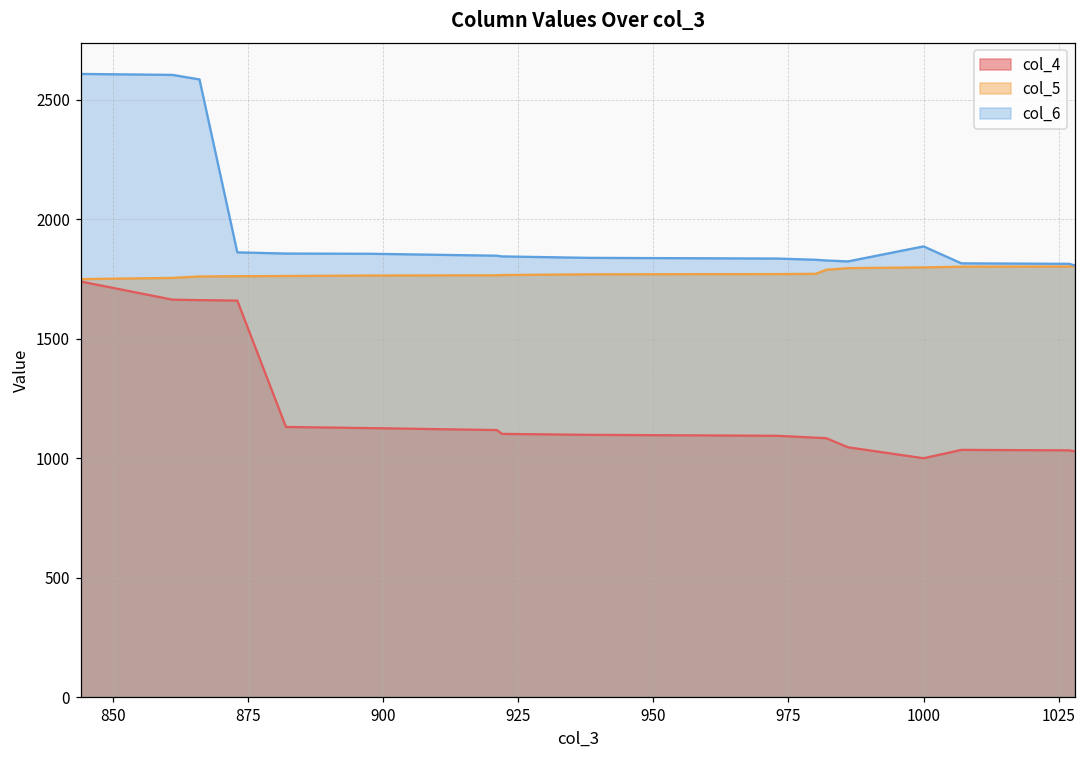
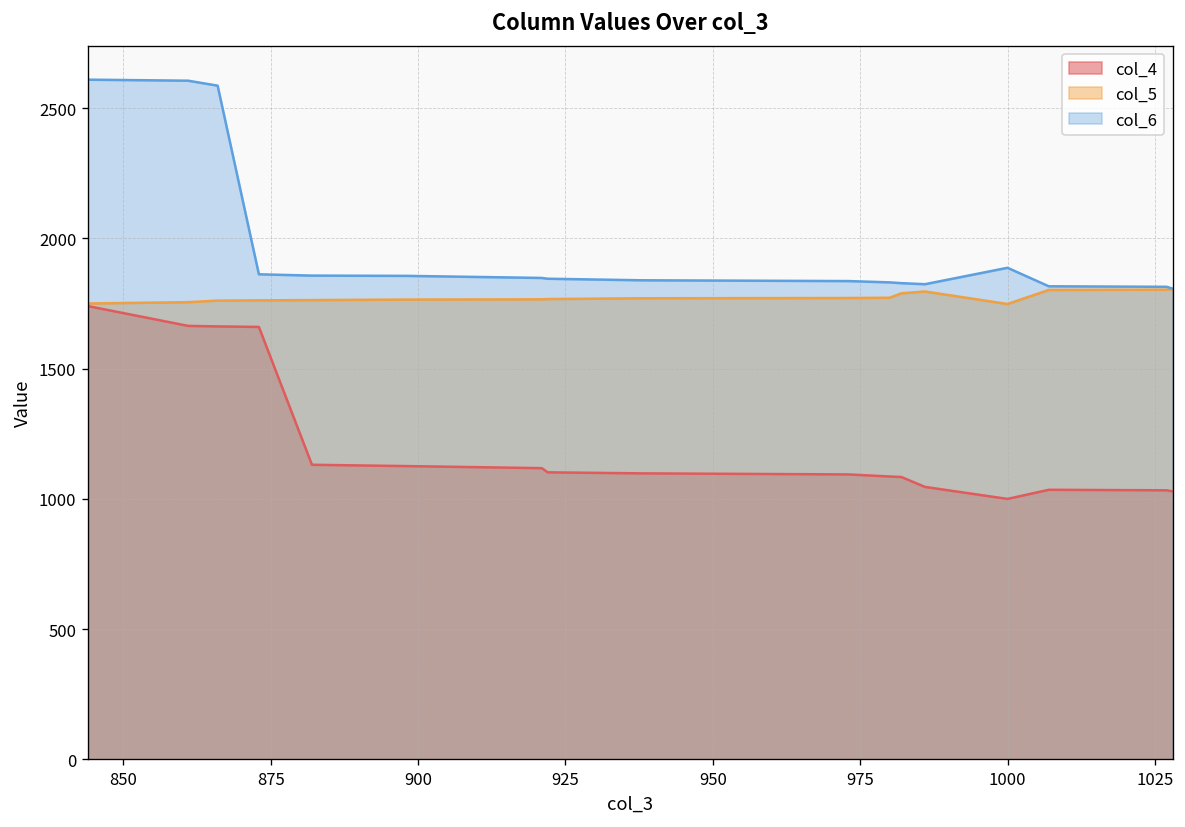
col_5, 1000: 1800 -> 1750
